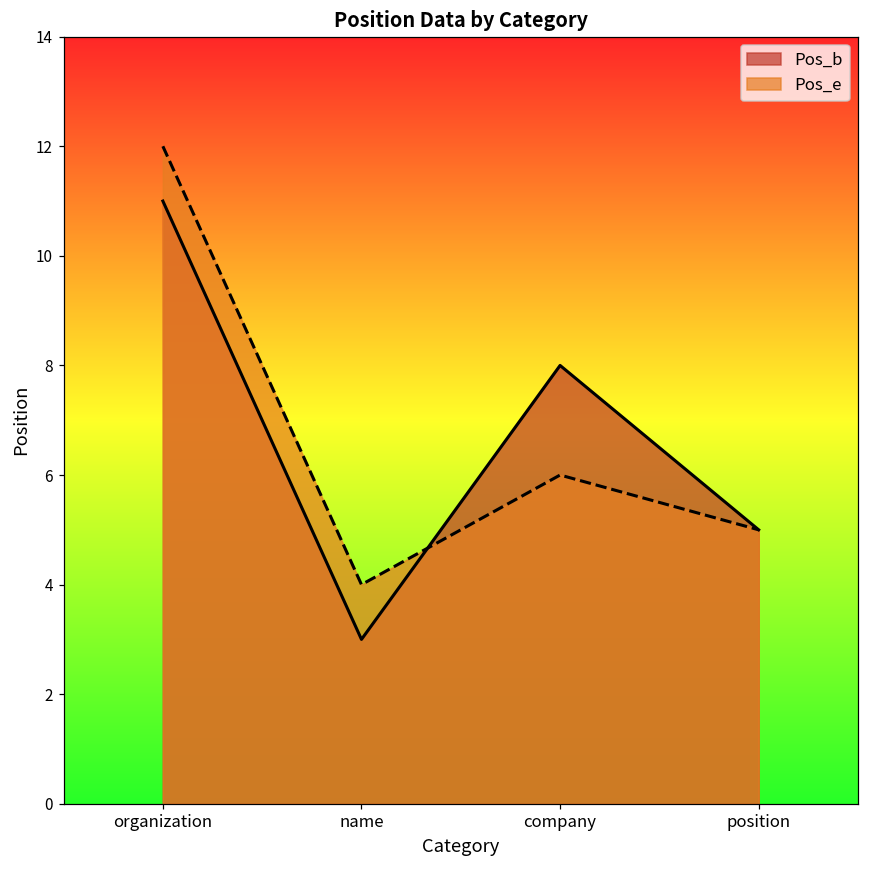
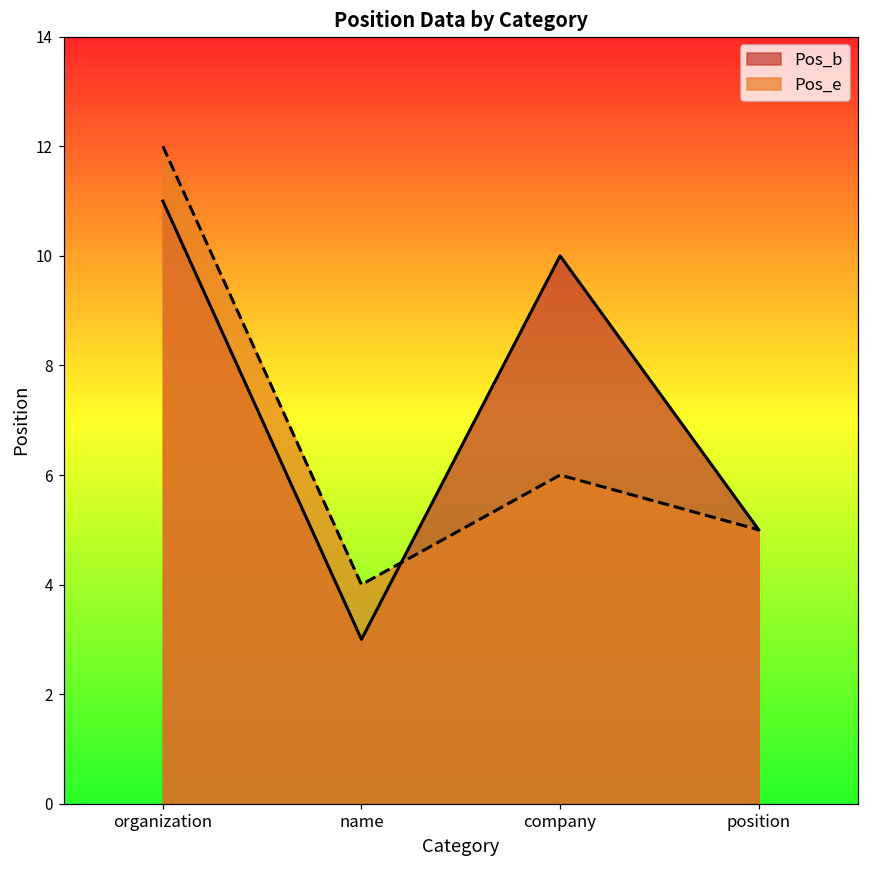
Pos_b, company: 8 -> 10
